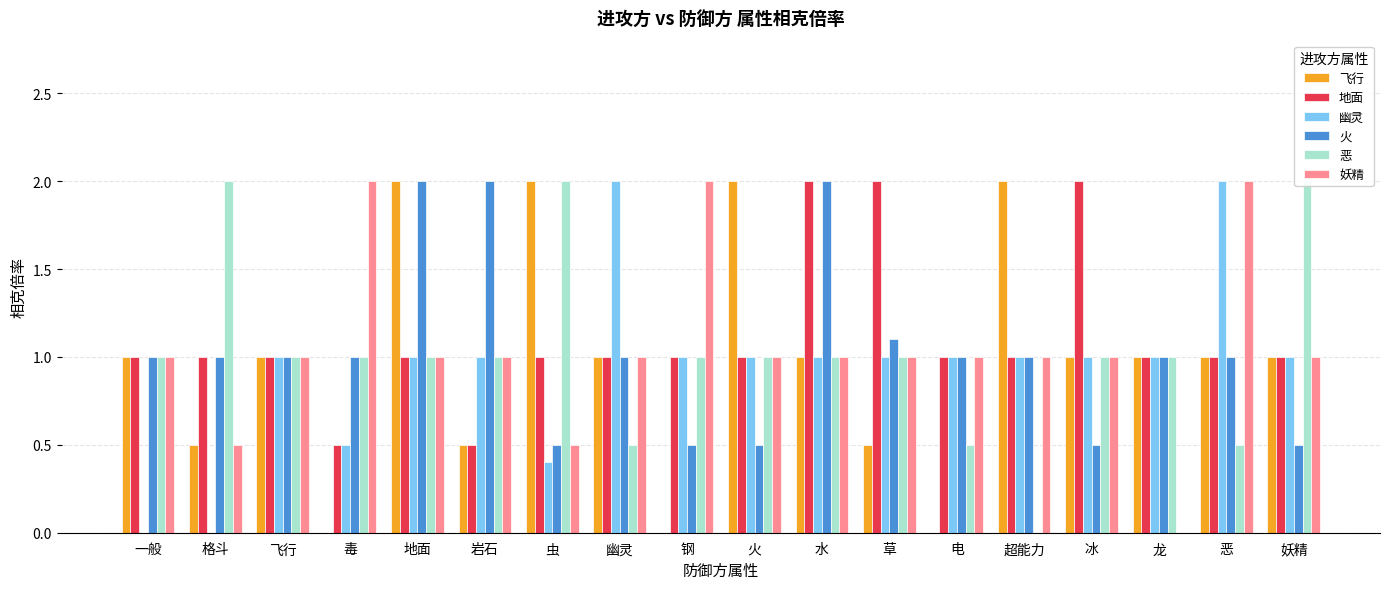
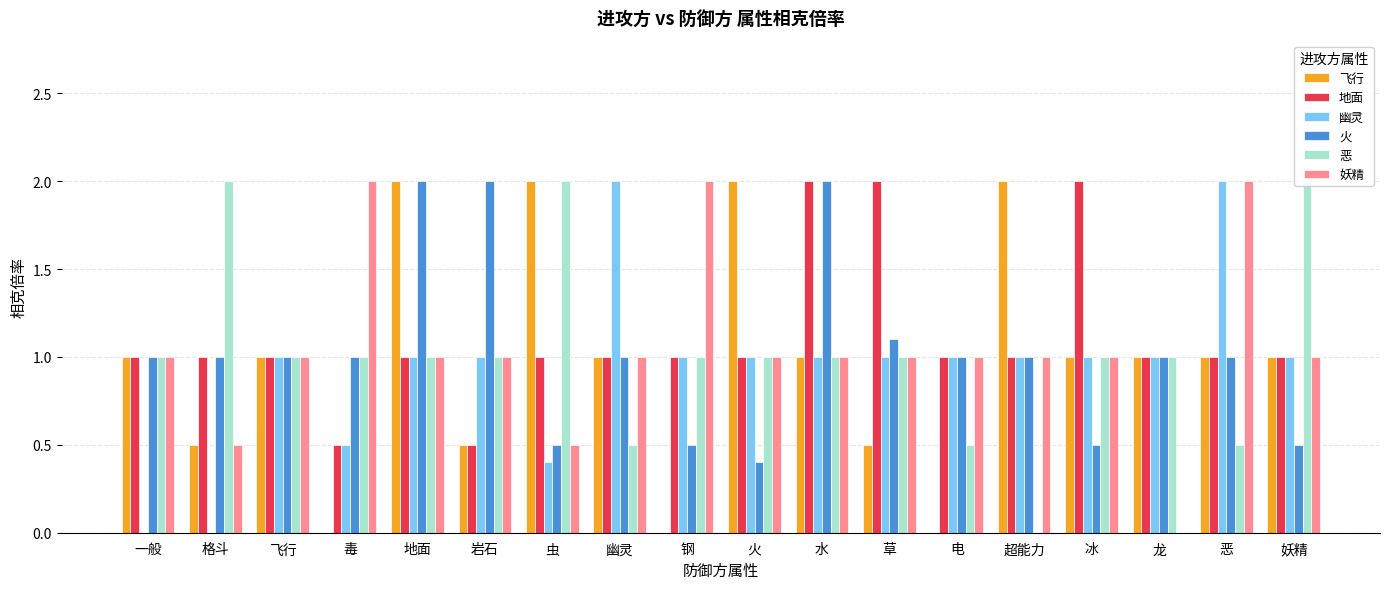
火, 火: 0.5 -> 0.4
